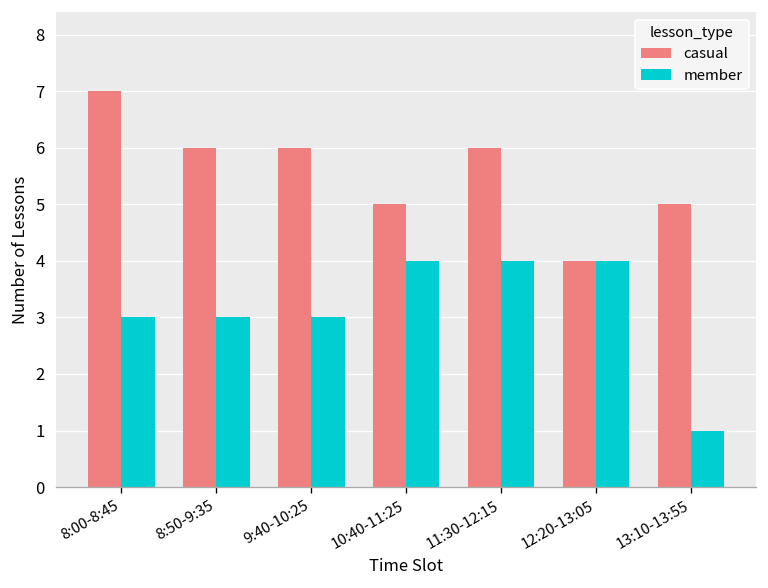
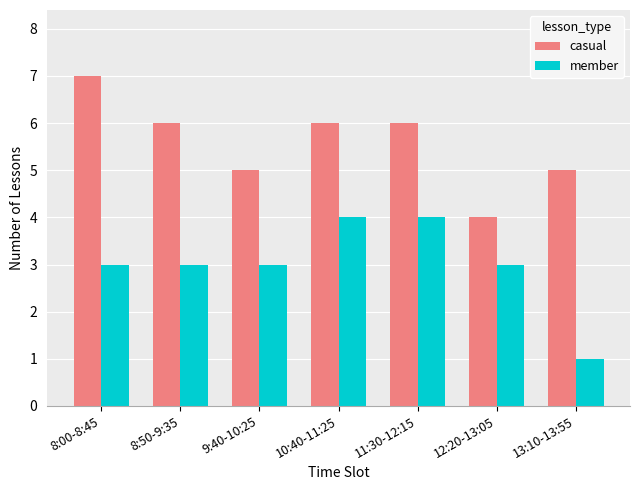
casual, 9:40-10:25: 6 -> 5
casual, 10:40-11:25: 5 -> 6
member, 12:20-13:05: 4 -> 3
